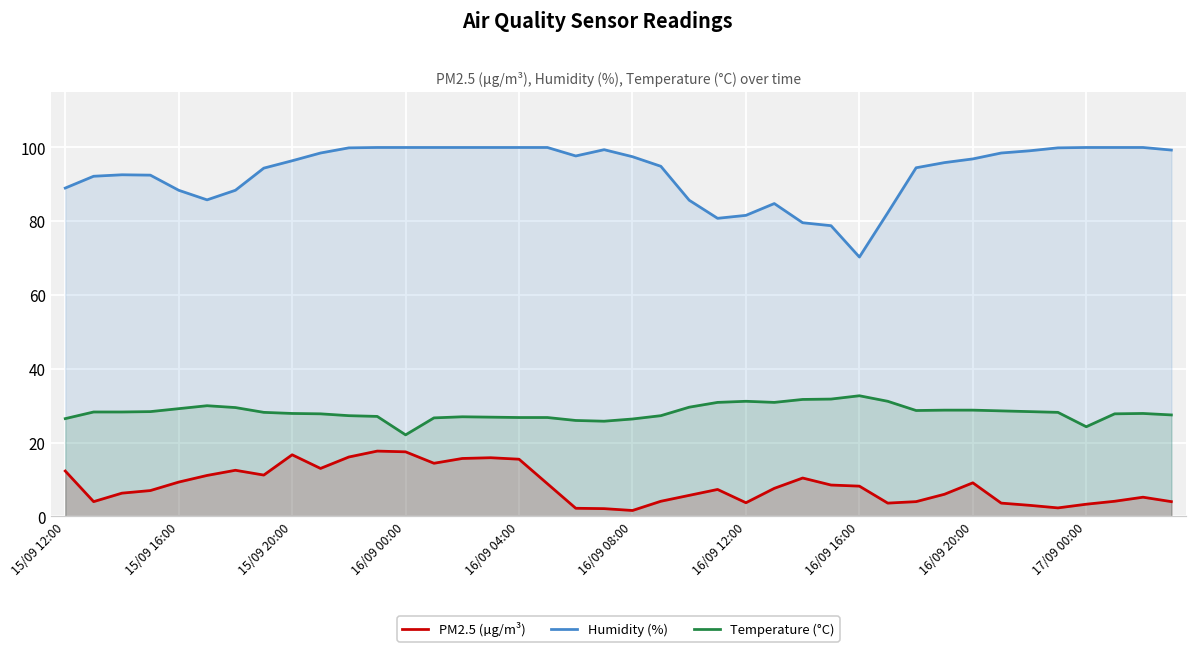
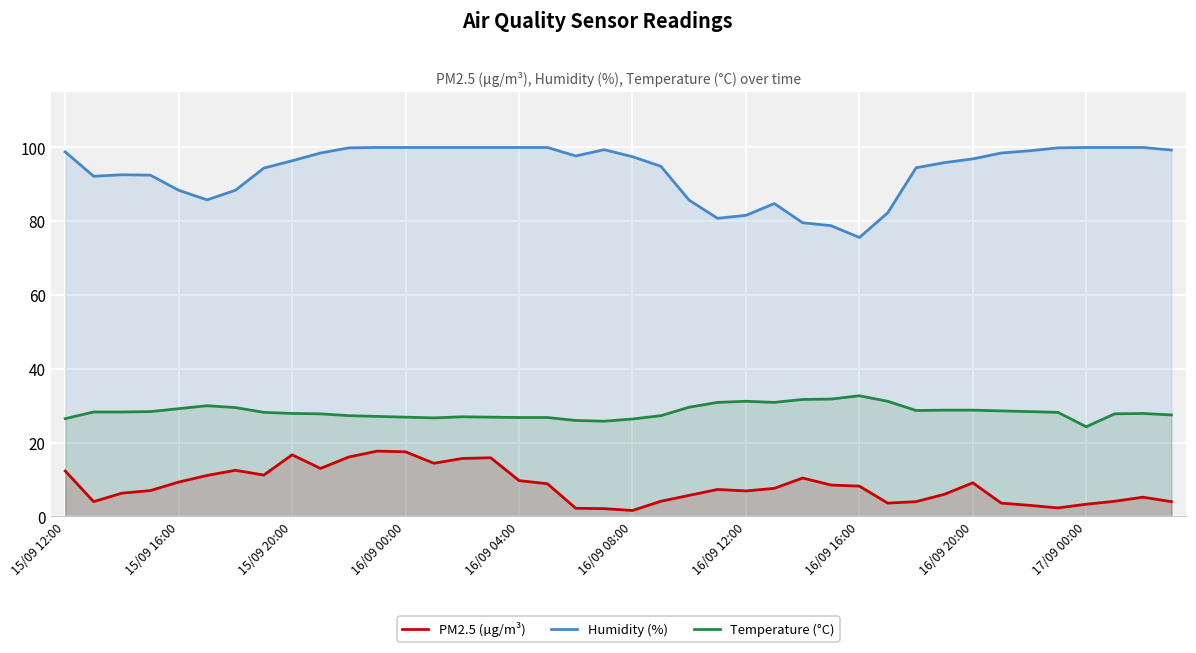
Humidity (%), 15/09 12:00: 89 -> 99
Temperature (°C), 16/09 00:00: 22 -> 27
PM2.5 (µg/m³), 16/09 04:00: 16 -> 10
PM2.5 (µg/m³), 16/09 12:00: 4 -> 7
Humidity (%), 16/09 16:00: 70 -> 76
